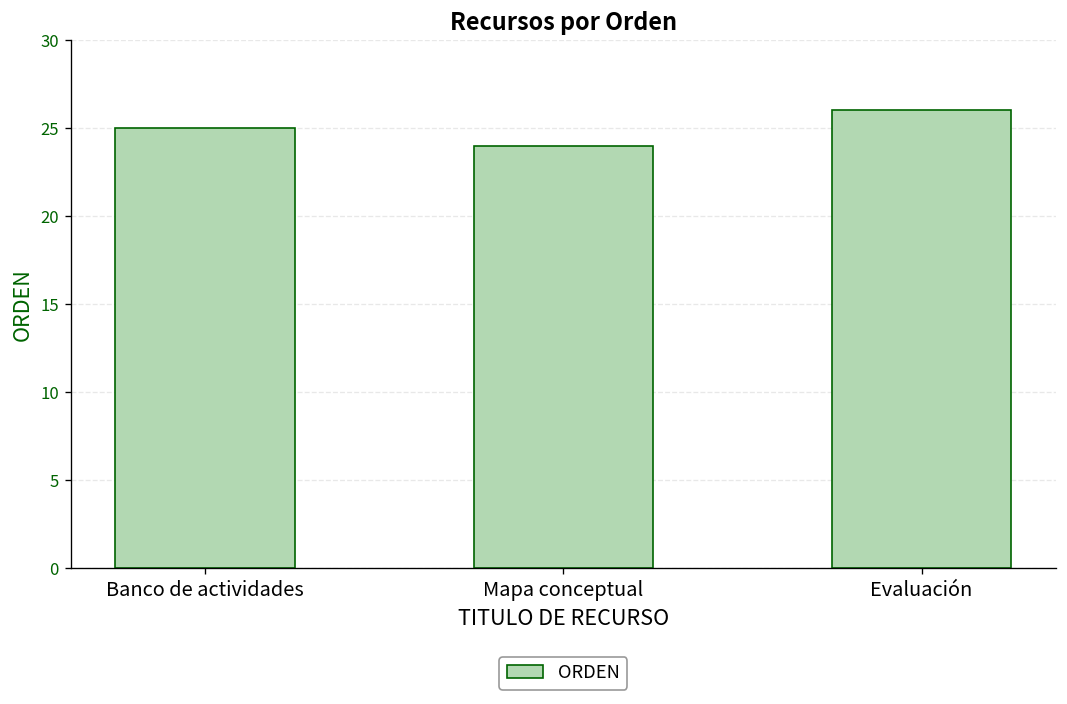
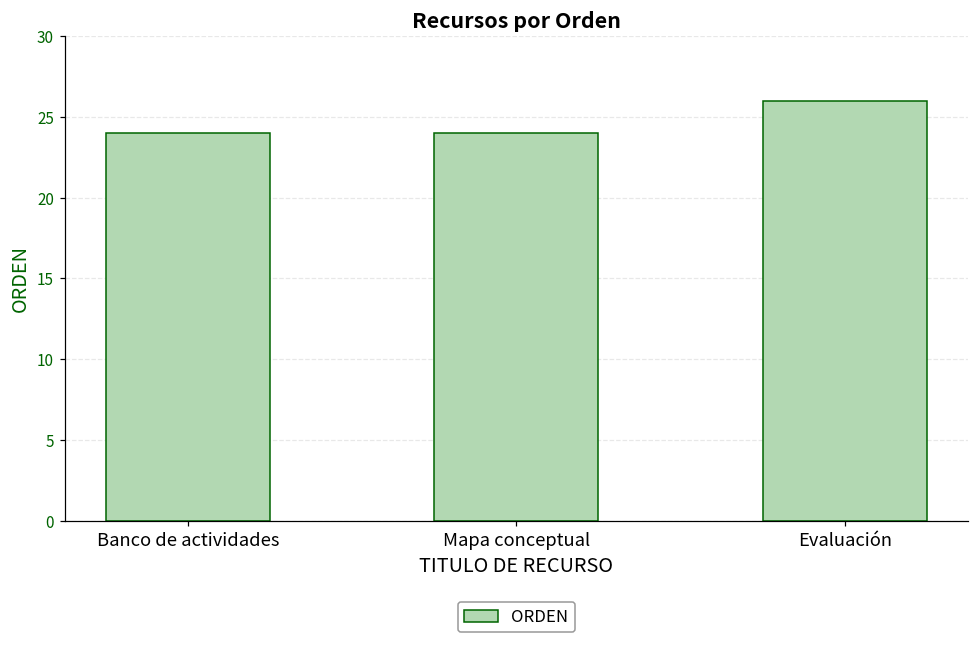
Banco de actividades: 25 -> 24
